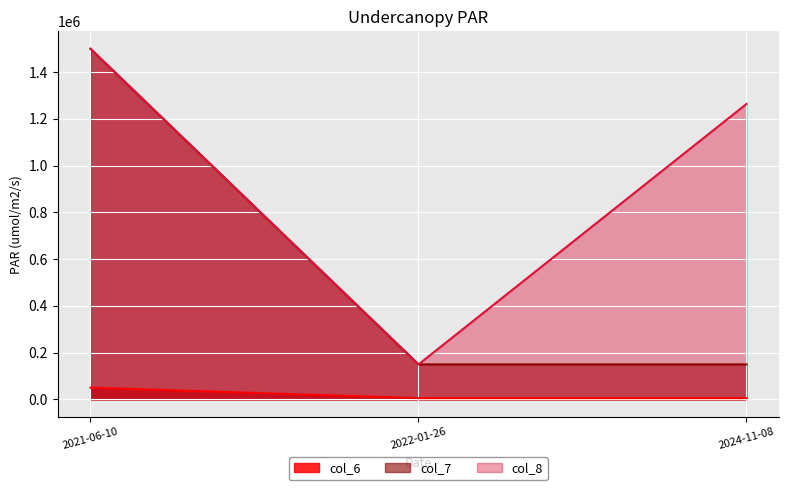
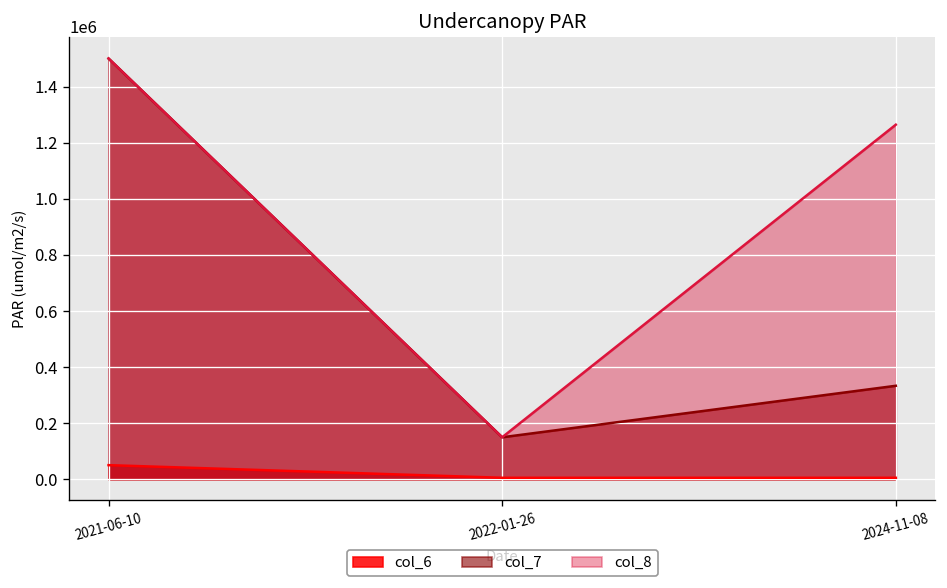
col_7, 2024-11-08: 150000 -> 330000
